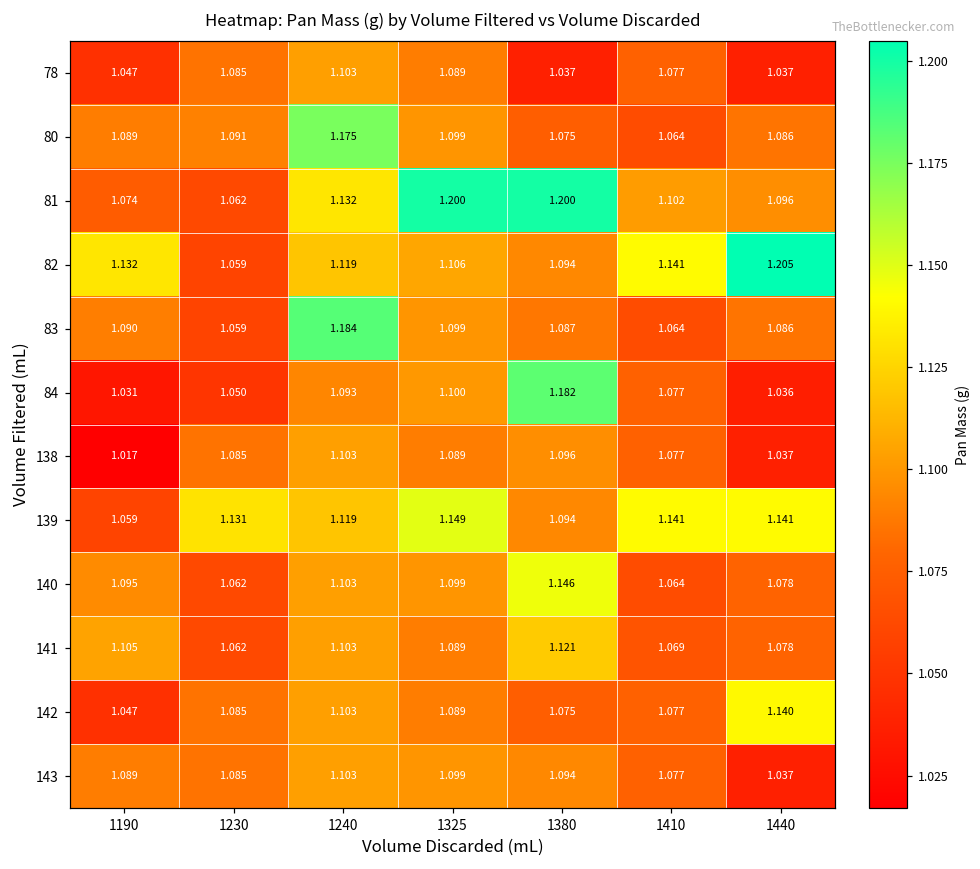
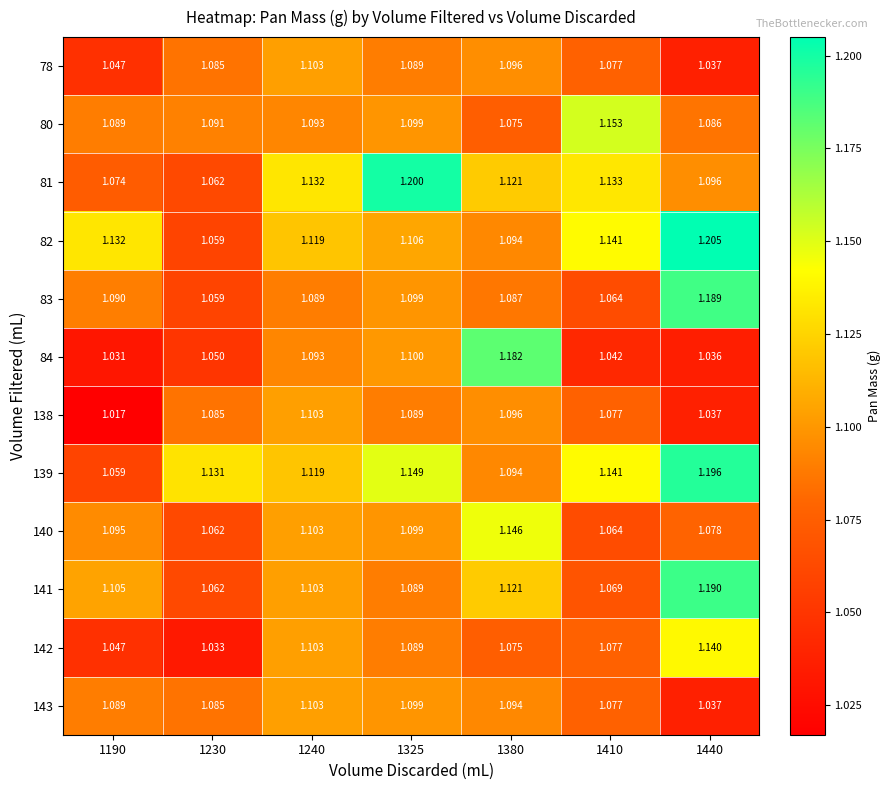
78, 1380: 1.037 -> 1.096
80, 1240: 1.175 -> 1.093
80, 1410: 1.064 -> 1.153
81, 1380: 1.200 -> 1.121
81, 1410: 1.102 -> 1.133
83, 1240: 1.184 -> 1.089
83, 1440: 1.086 -> 1.189
84, 1410: 1.077 -> 1.042
139, 1440: 1.141 -> 1.196
141, 1440: 1.078 -> 1.190
142, 1230: 1.085 -> 1.033
